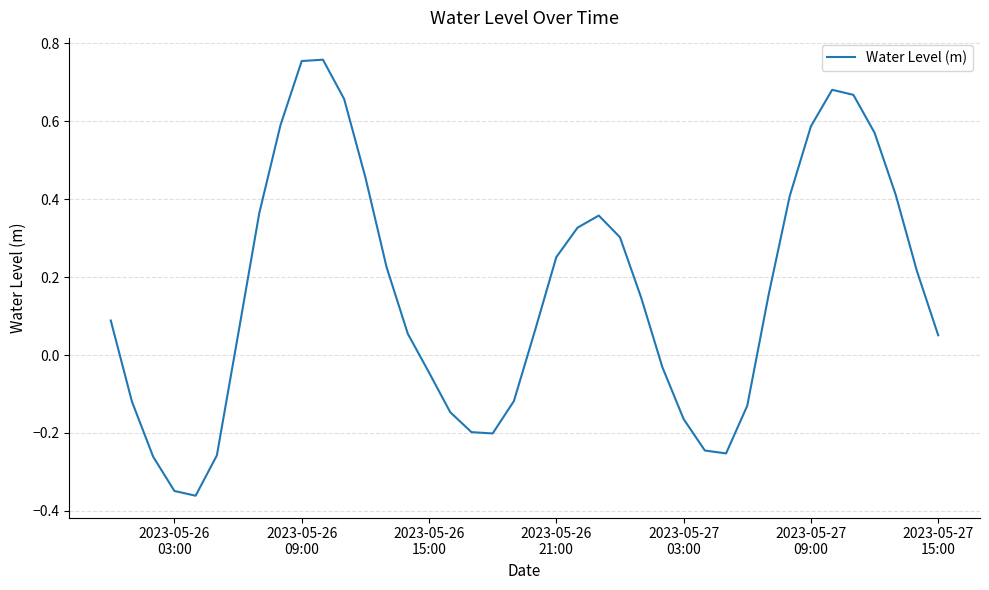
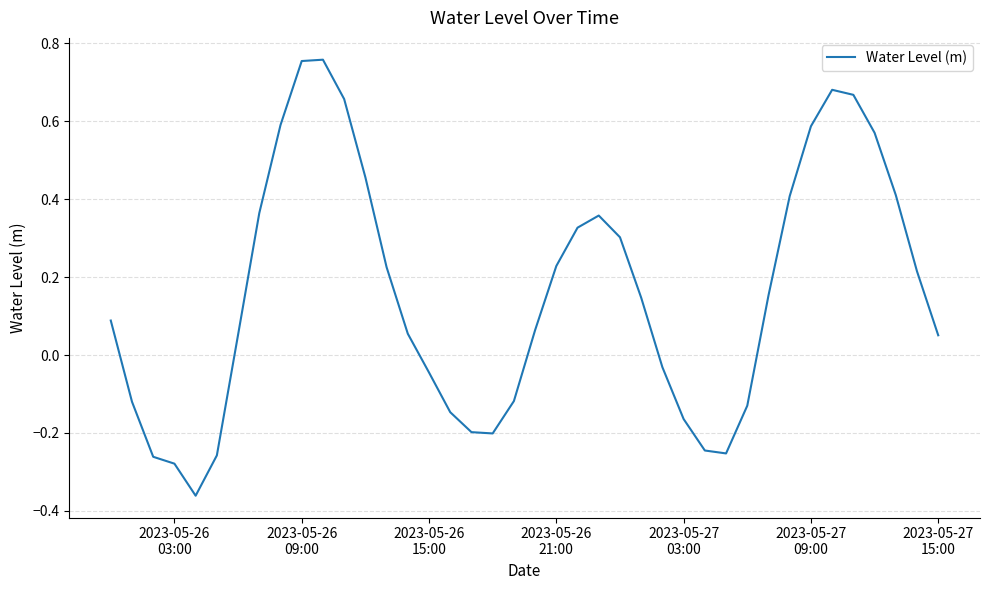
2023-05-26 03:00: -0.35 -> -0.28
2023-05-26 21:00: 0.25 -> 0.23
